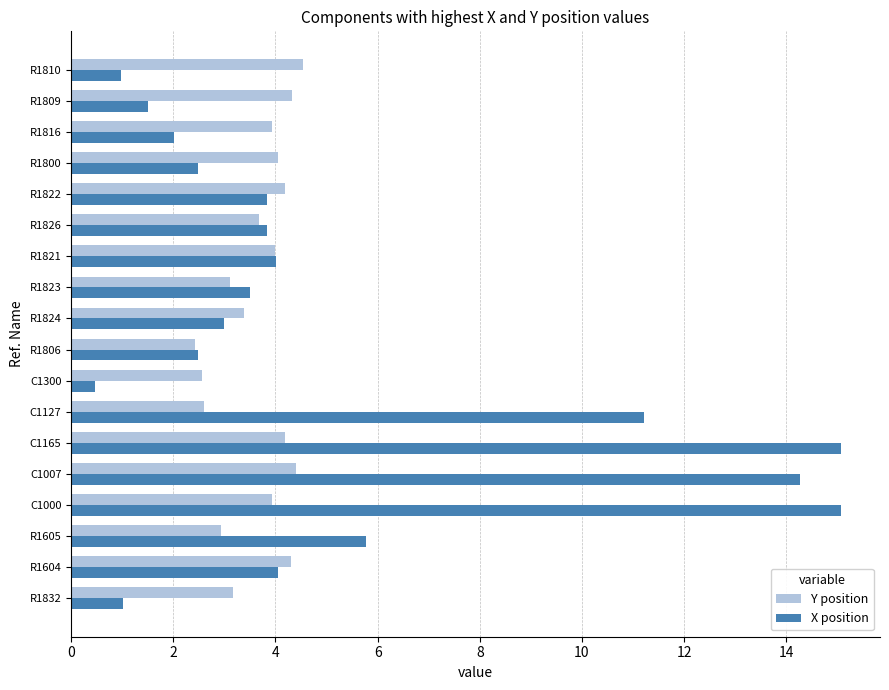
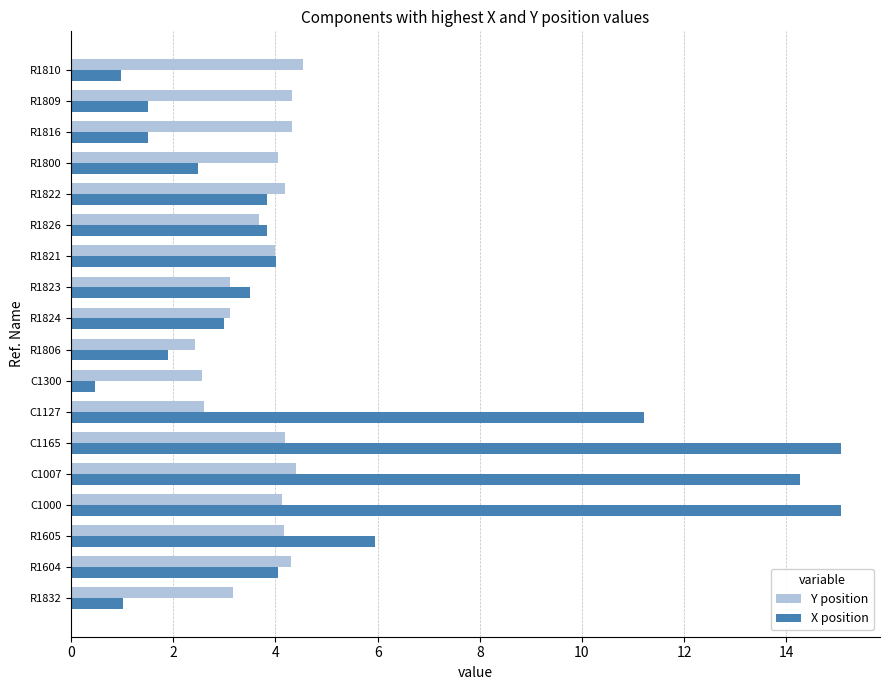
Y position, R1816: 3.9 -> 4.3
X position, R1816: 2.0 -> 1.5
Y position, R1824: 3.4 -> 3.1
X position, R1806: 2.5 -> 1.9
Y position, C1000: 3.9 -> 4.1
Y position, R1605: 2.9 -> 4.2
X position, R1605: 5.8 -> 6.0
